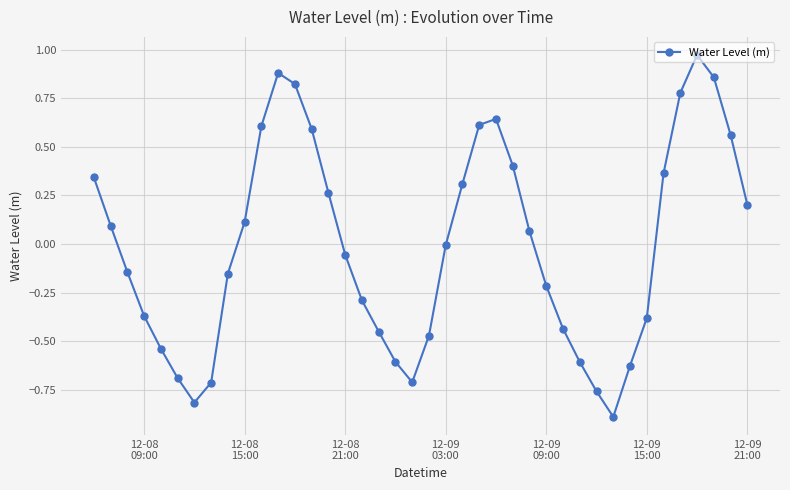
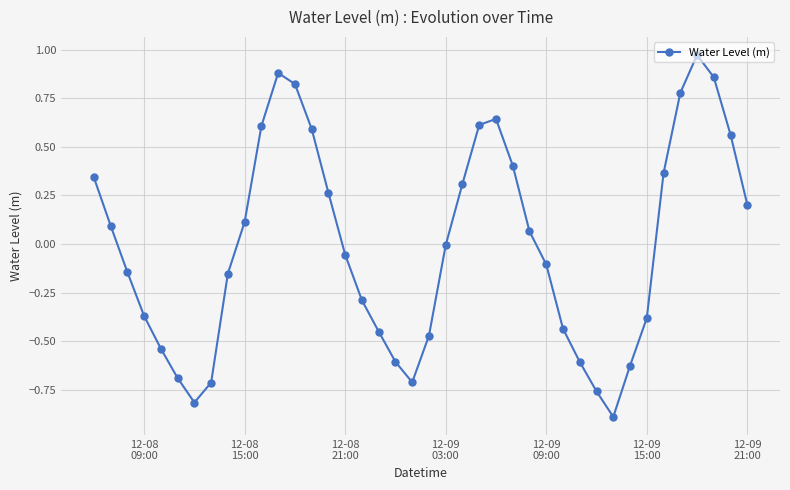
12-09 09:00: -0.22 -> -0.11
